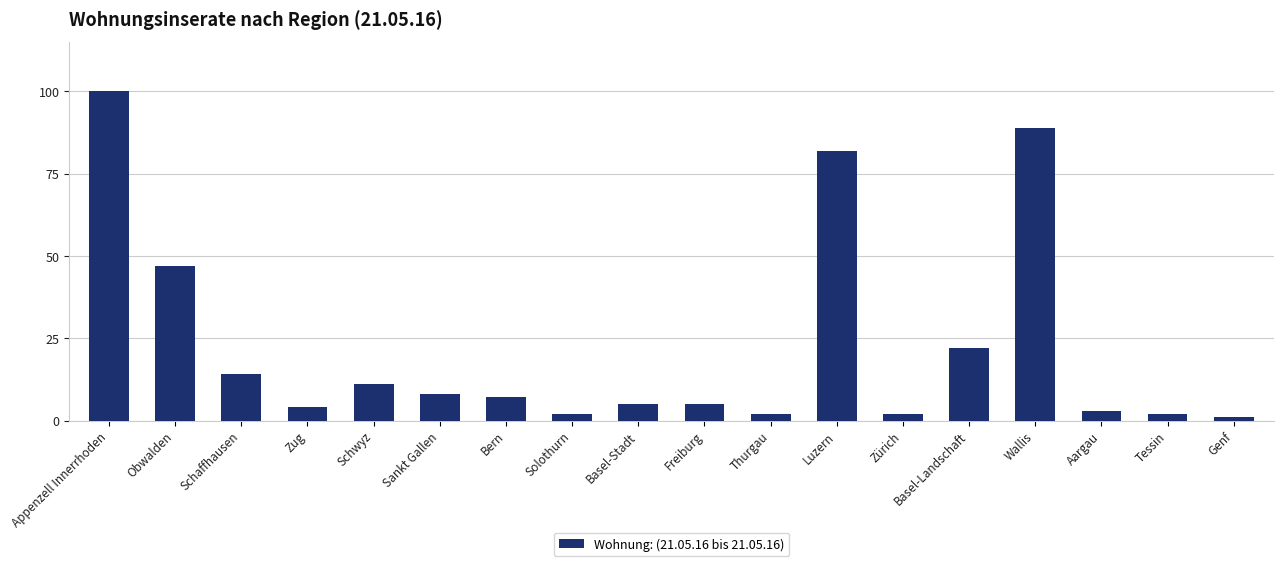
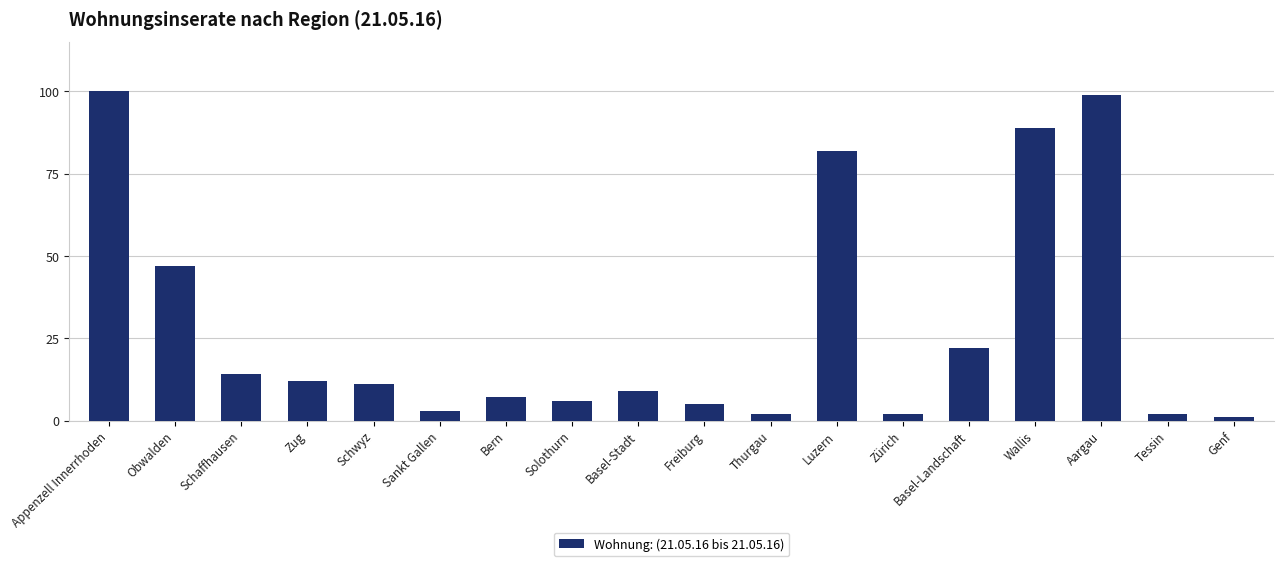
Zug: 4 -> 12
Sankt Gallen: 8 -> 3
Solothurn: 2 -> 6
Basel-Stadt: 5 -> 9
Aargau: 3 -> 99
